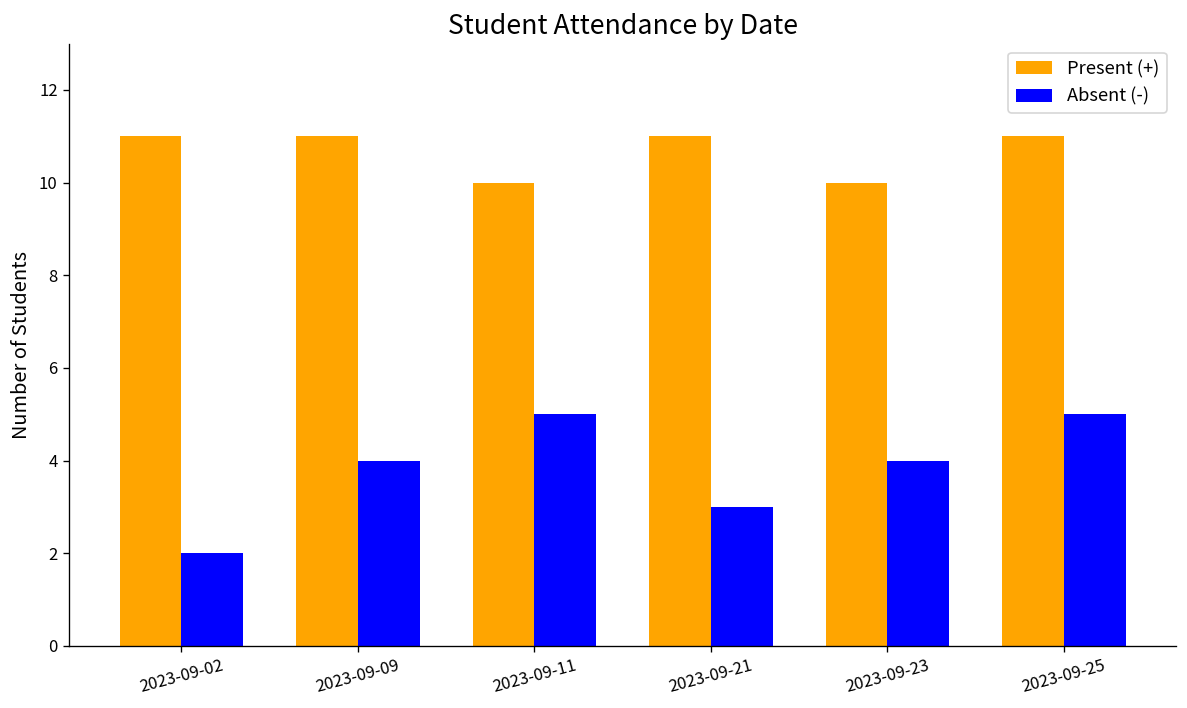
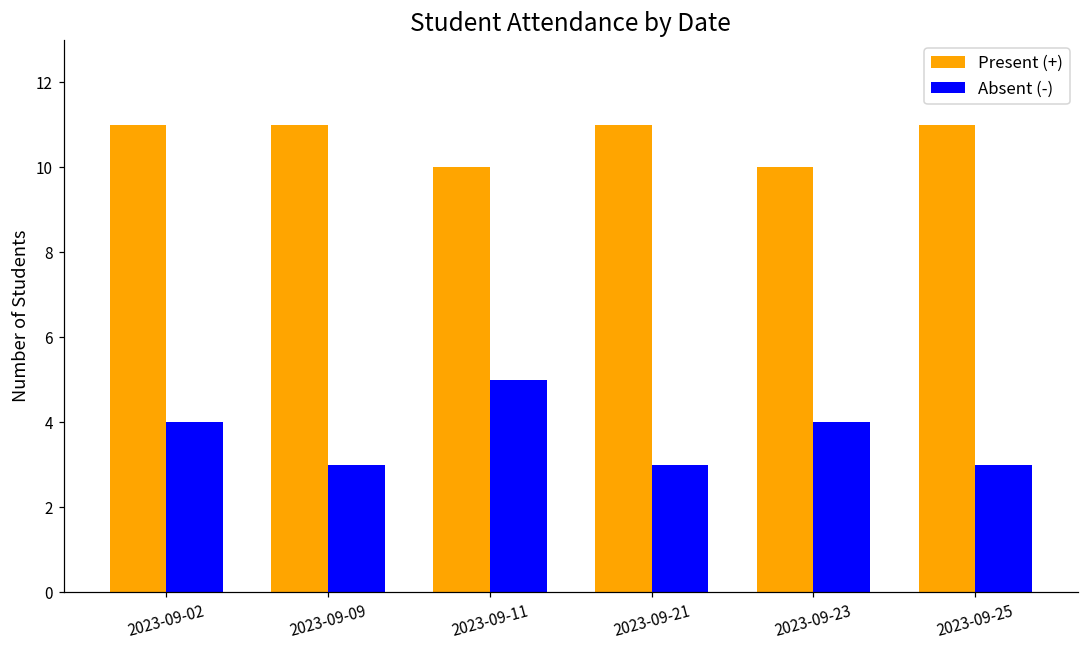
Absent (-), 2023-09-02: 2 -> 4
Absent (-), 2023-09-09: 4 -> 3
Absent (-), 2023-09-25: 5 -> 3
